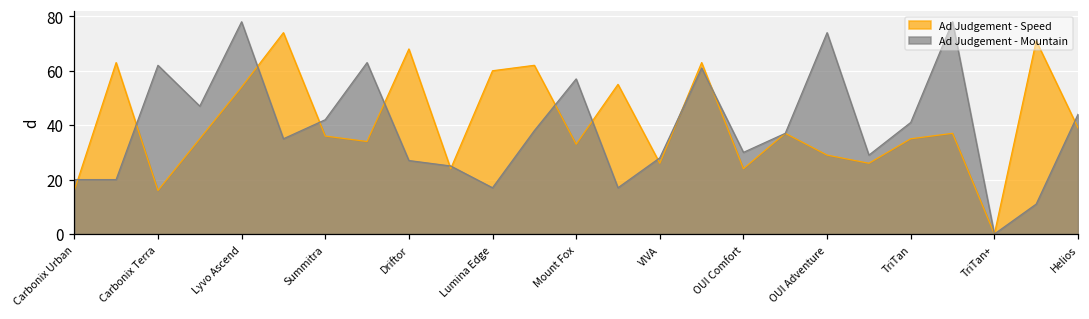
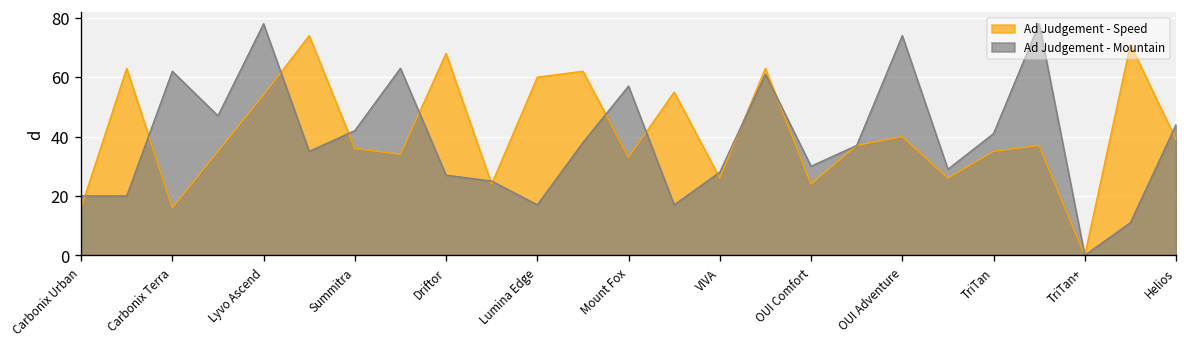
Ad Judgement - Speed, OUI Adventure: 29 -> 40
